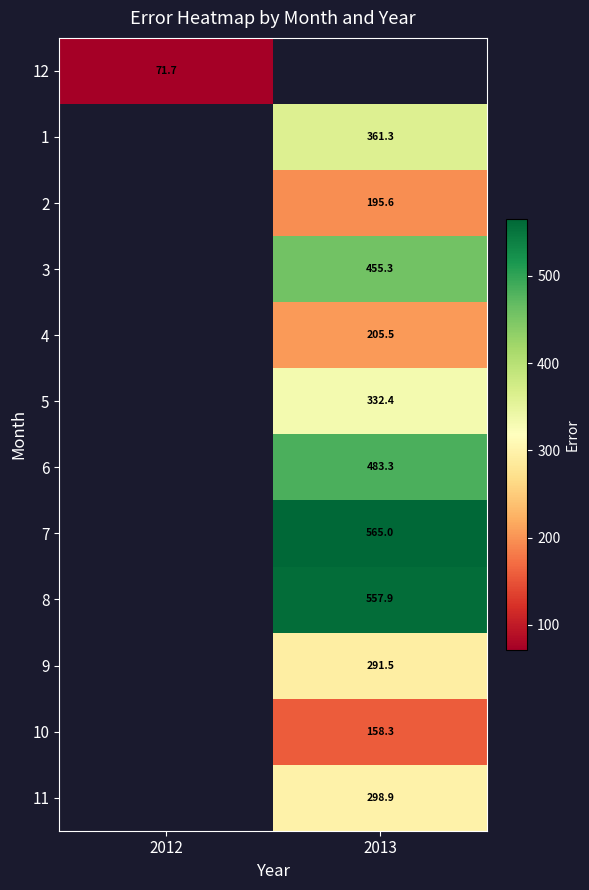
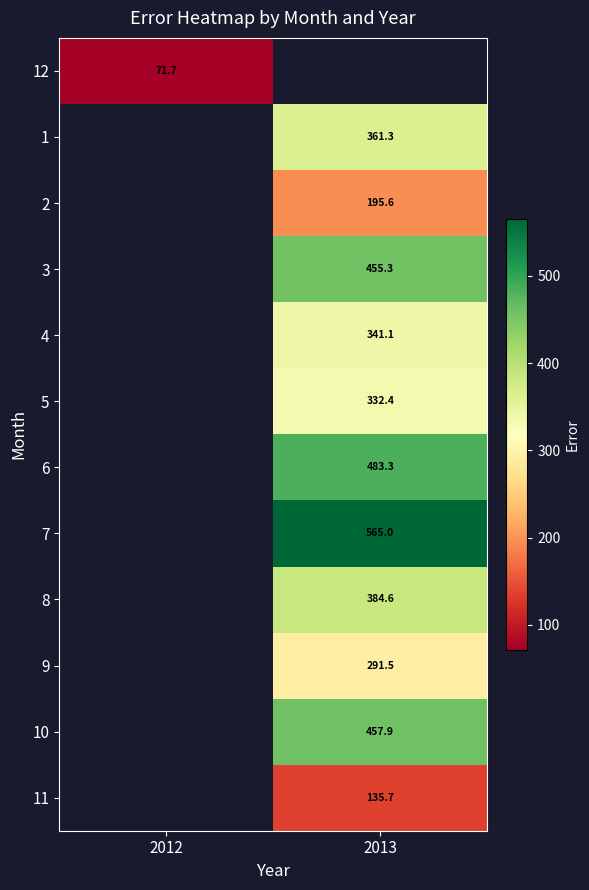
4, 2013: 205.5 -> 341.1
8, 2013: 557.9 -> 384.6
10, 2013: 158.3 -> 457.9
11, 2013: 298.9 -> 135.7
